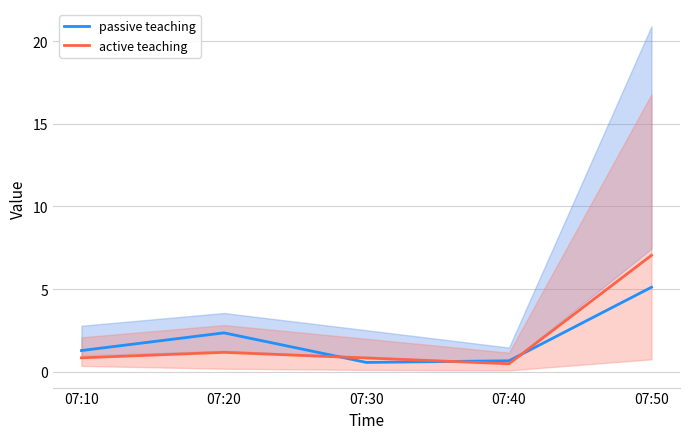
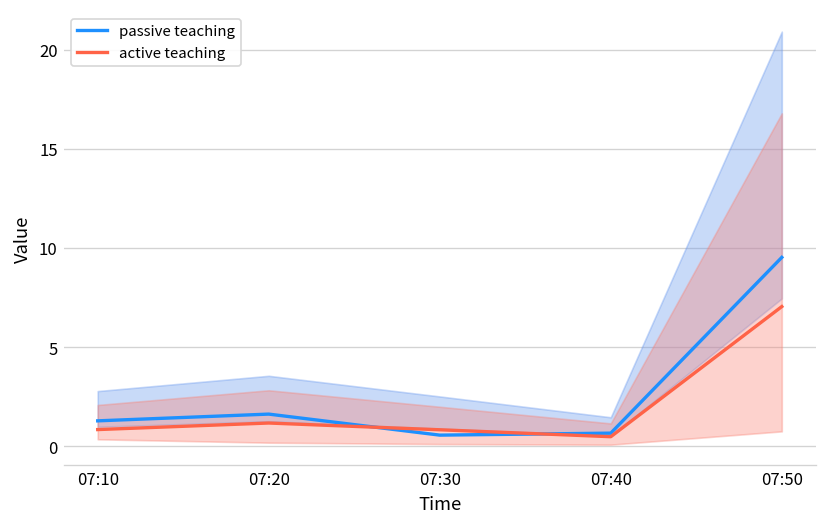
passive teaching, 07:20: 2.4 -> 1.6
passive teaching, 07:50: 5.1 -> 9.5
